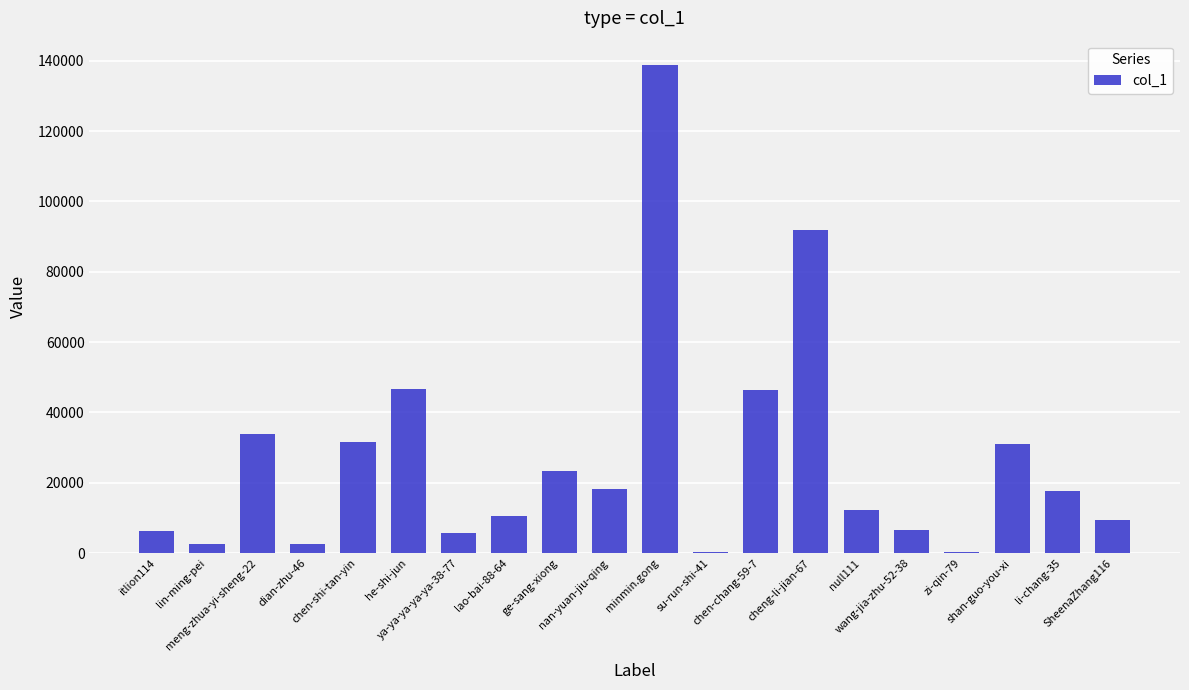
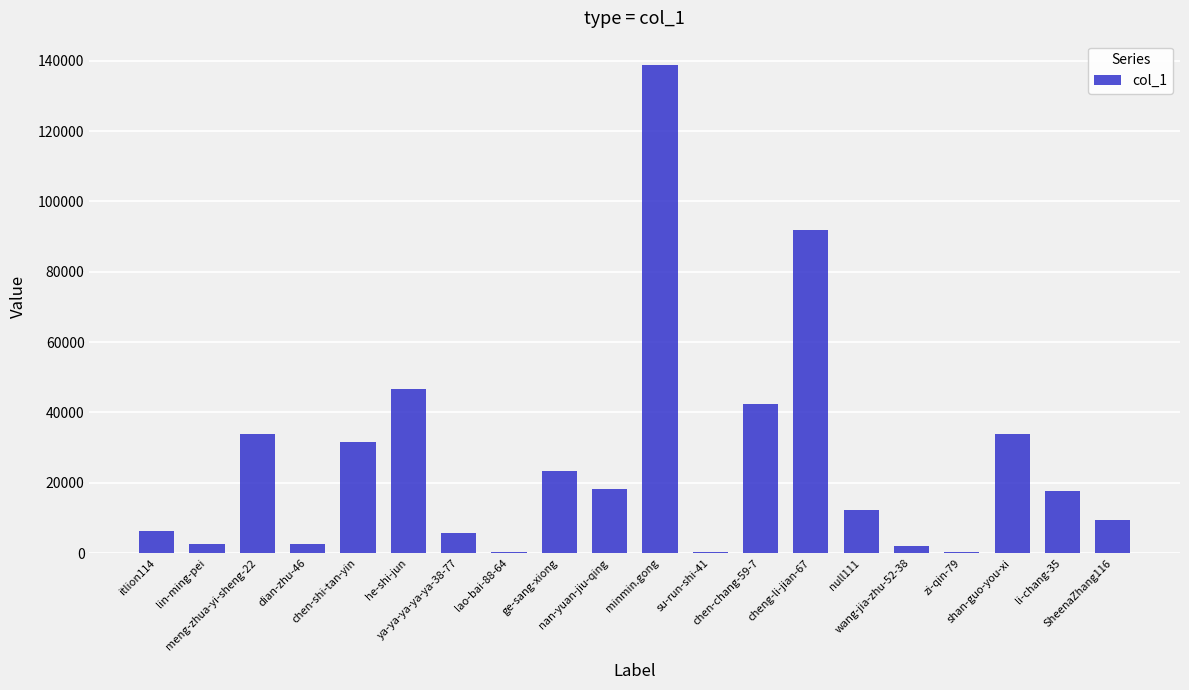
lao-bai-88-64: 11000 -> 0
chen-chang-59-7: 47000 -> 43000
wang-jia-zhu-52-38: 7000 -> 2000
shan-guo-you-xi: 31000 -> 34000
